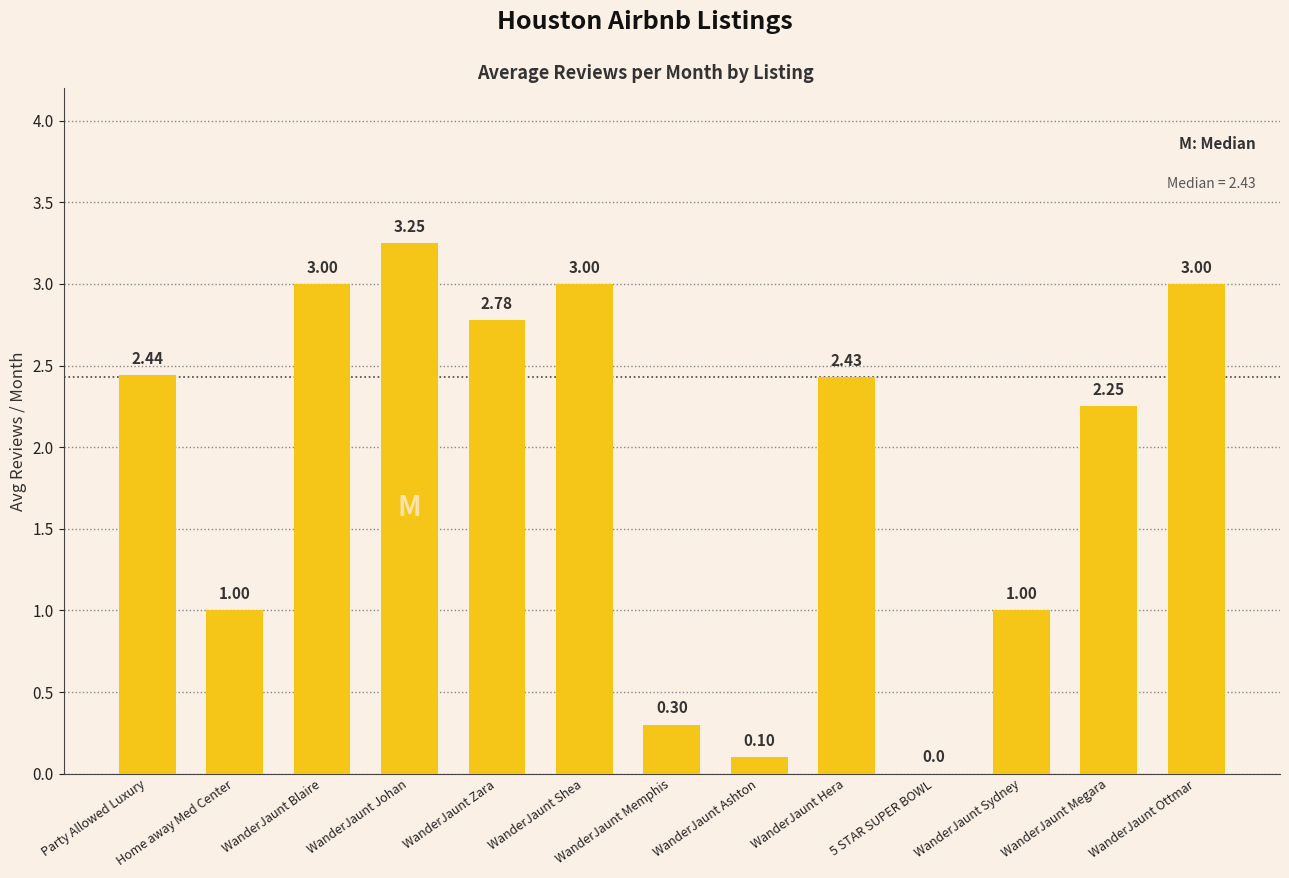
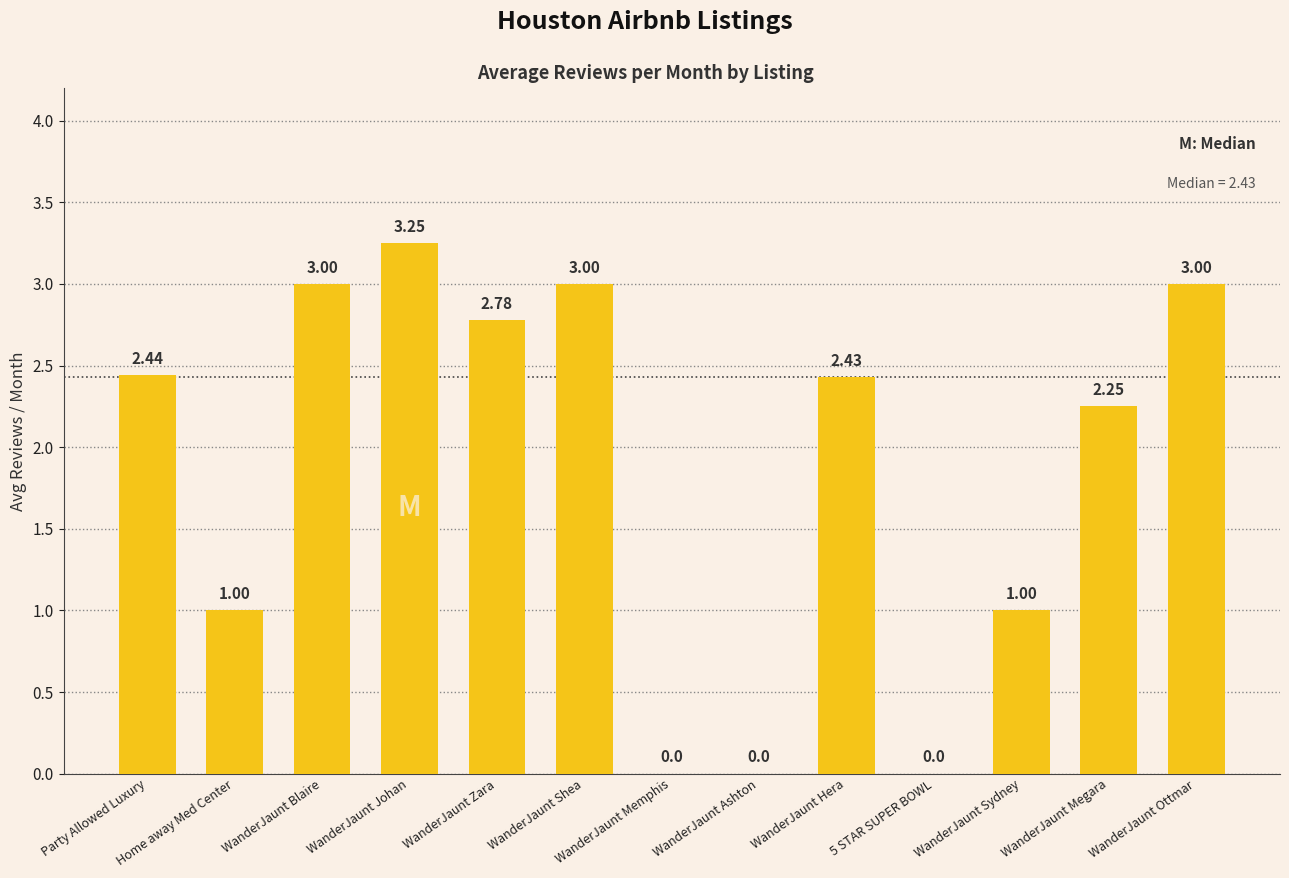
WanderJaunt Memphis: 0.30 -> 0.0
WanderJaunt Ashton: 0.10 -> 0.0
